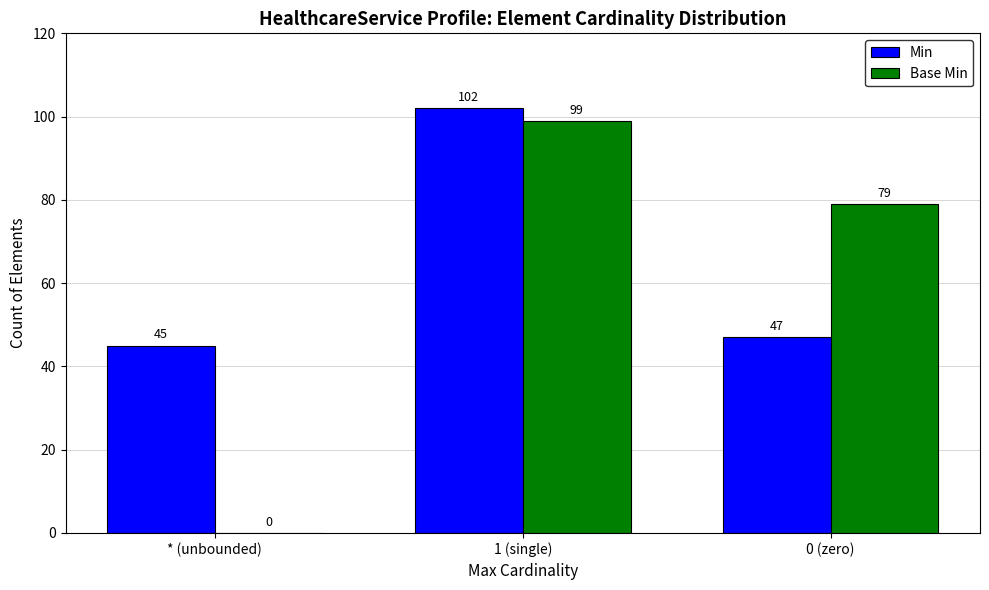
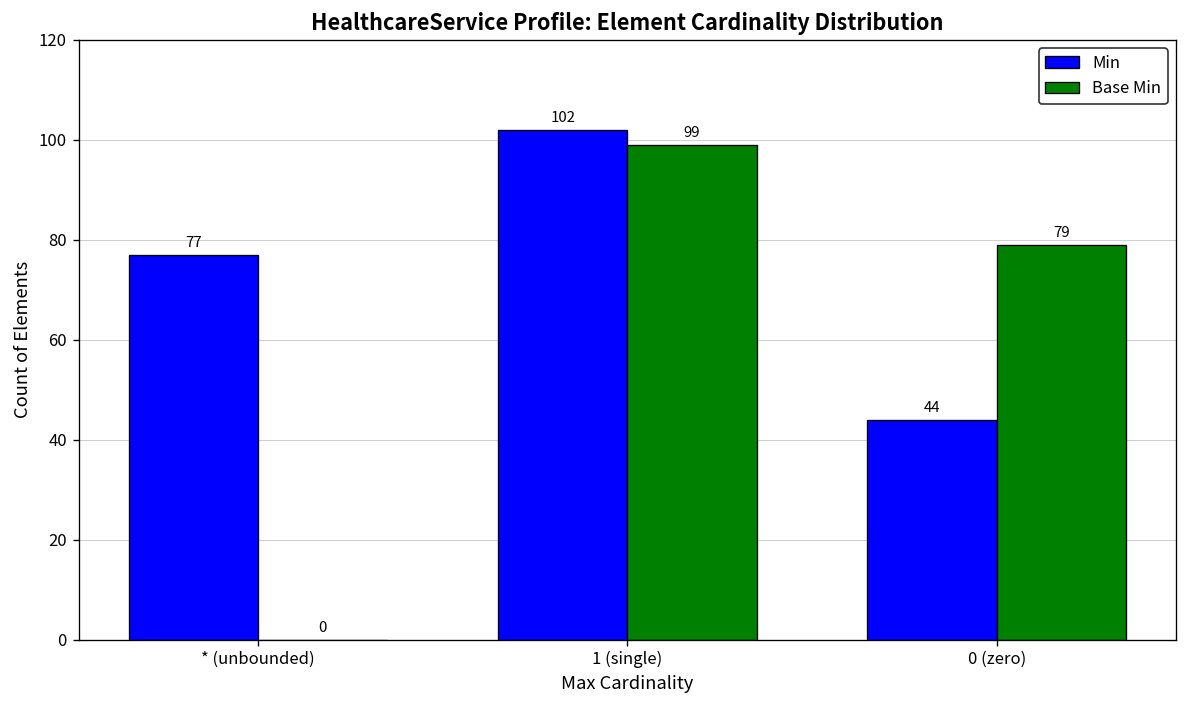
Min, * (unbounded): 45 -> 77
Min, 0 (zero): 47 -> 44
